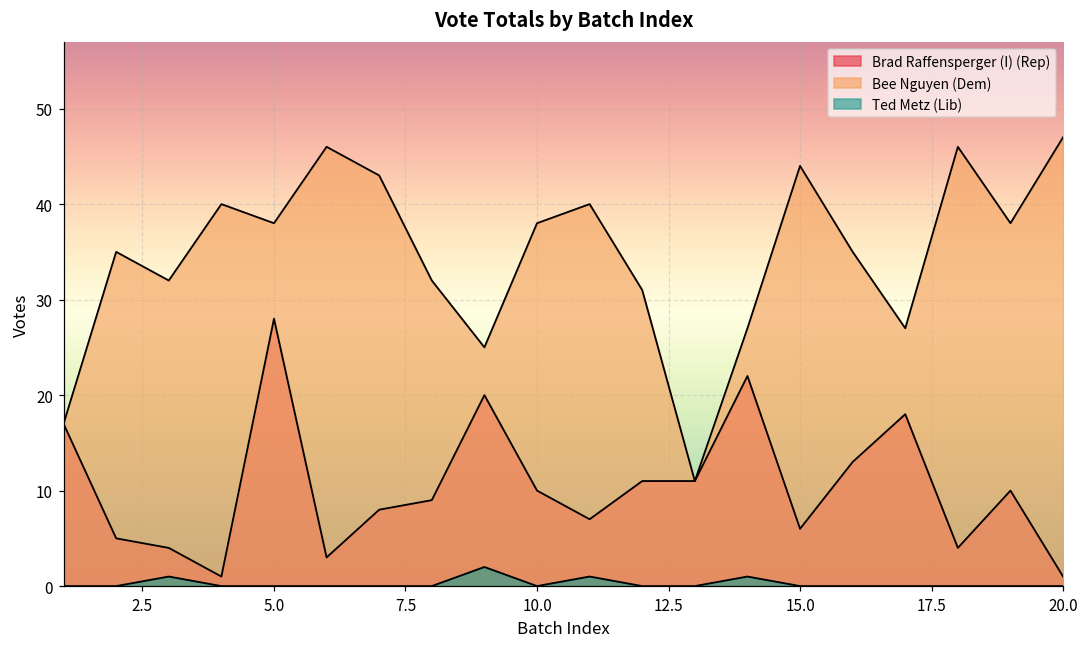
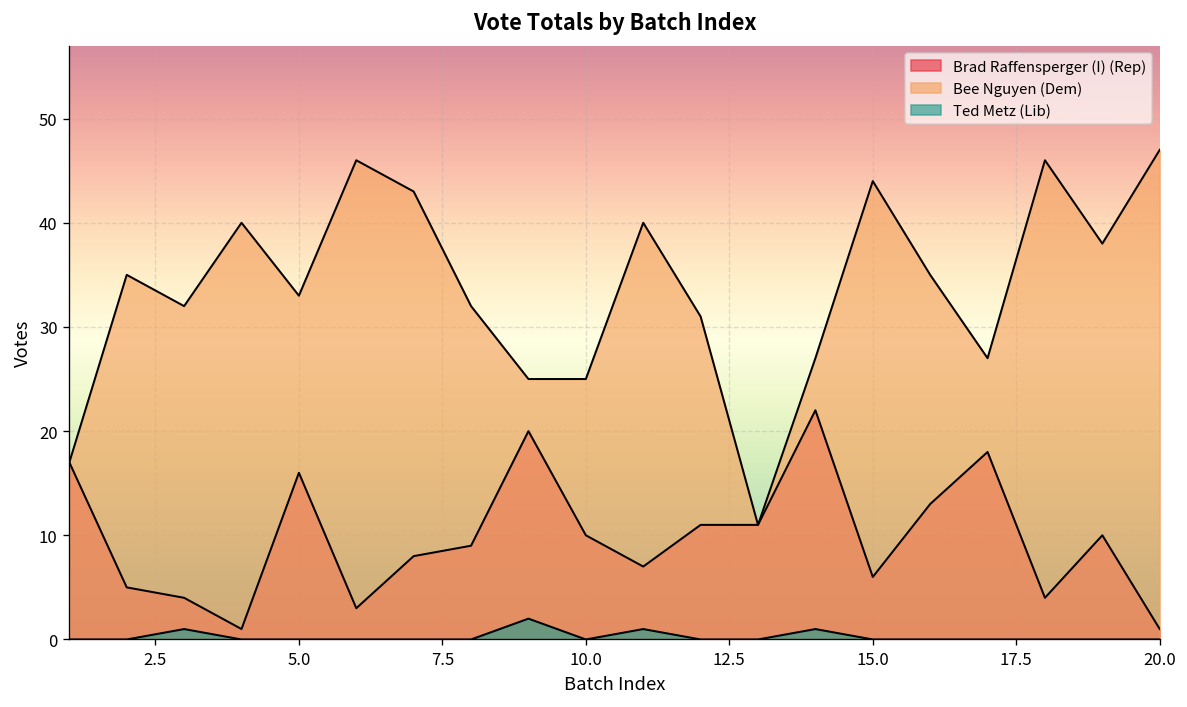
Brad Raffensperger (I) (Rep), 5.0: 28 -> 16
Bee Nguyen (Dem), 5.0: 38 -> 33
Bee Nguyen (Dem), 10.0: 38 -> 25
